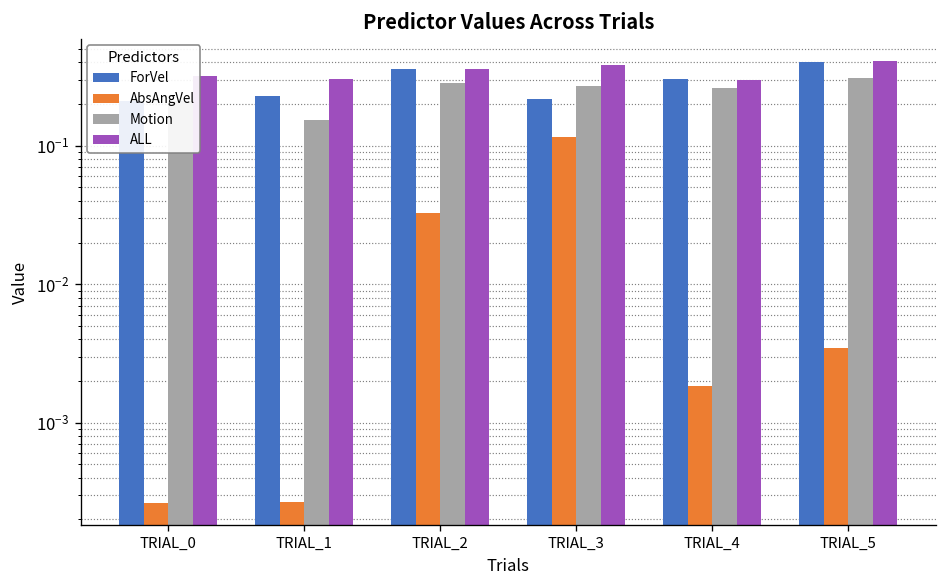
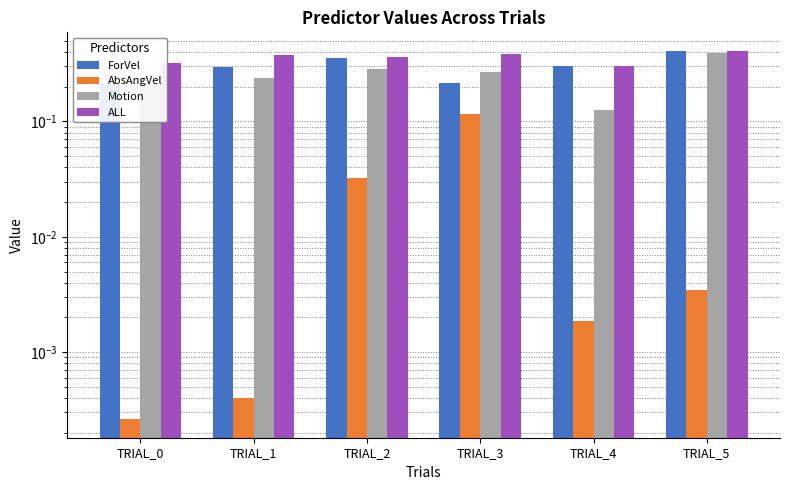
ForVel, TRIAL_1: 0.23 -> 0.30
AbsAngVel, TRIAL_1: 0.00027 -> 0.00040
Motion, TRIAL_1: 0.15 -> 0.24
ALL, TRIAL_1: 0.30 -> 0.38
Motion, TRIAL_4: 0.26 -> 0.13
Motion, TRIAL_5: 0.31 -> 0.40
